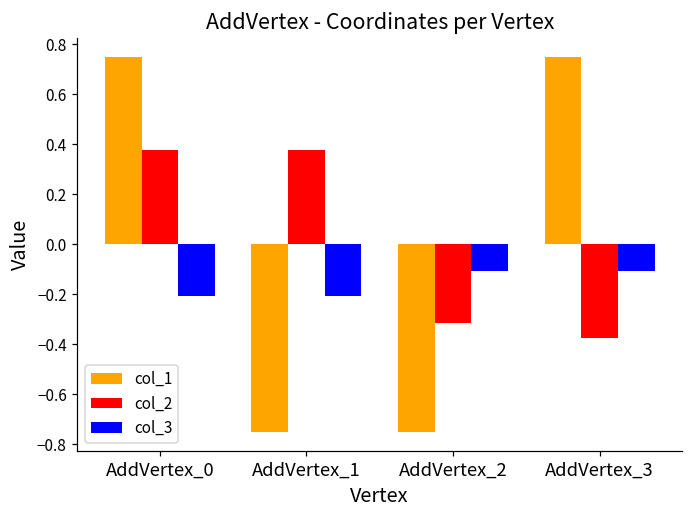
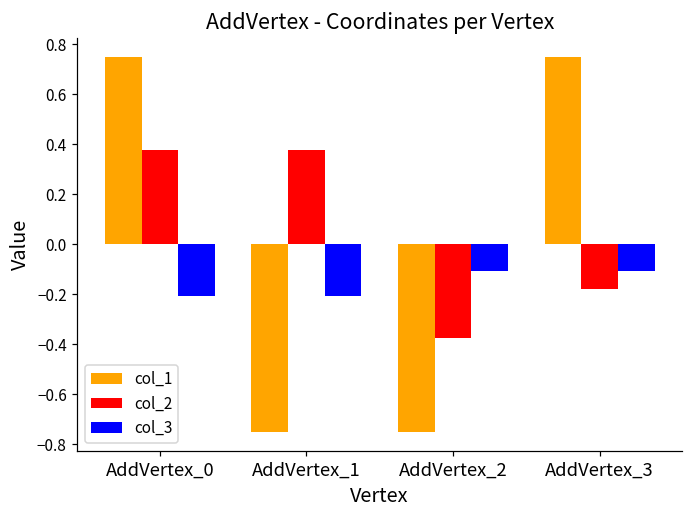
col_2, AddVertex_2: -0.32 -> -0.38
col_2, AddVertex_3: -0.38 -> -0.18
